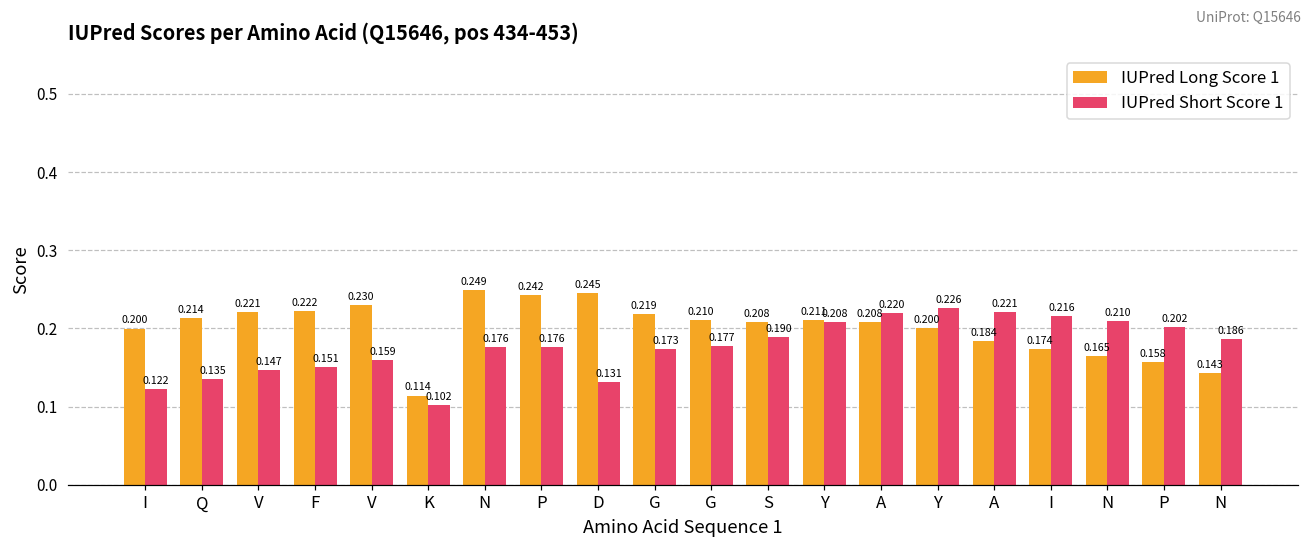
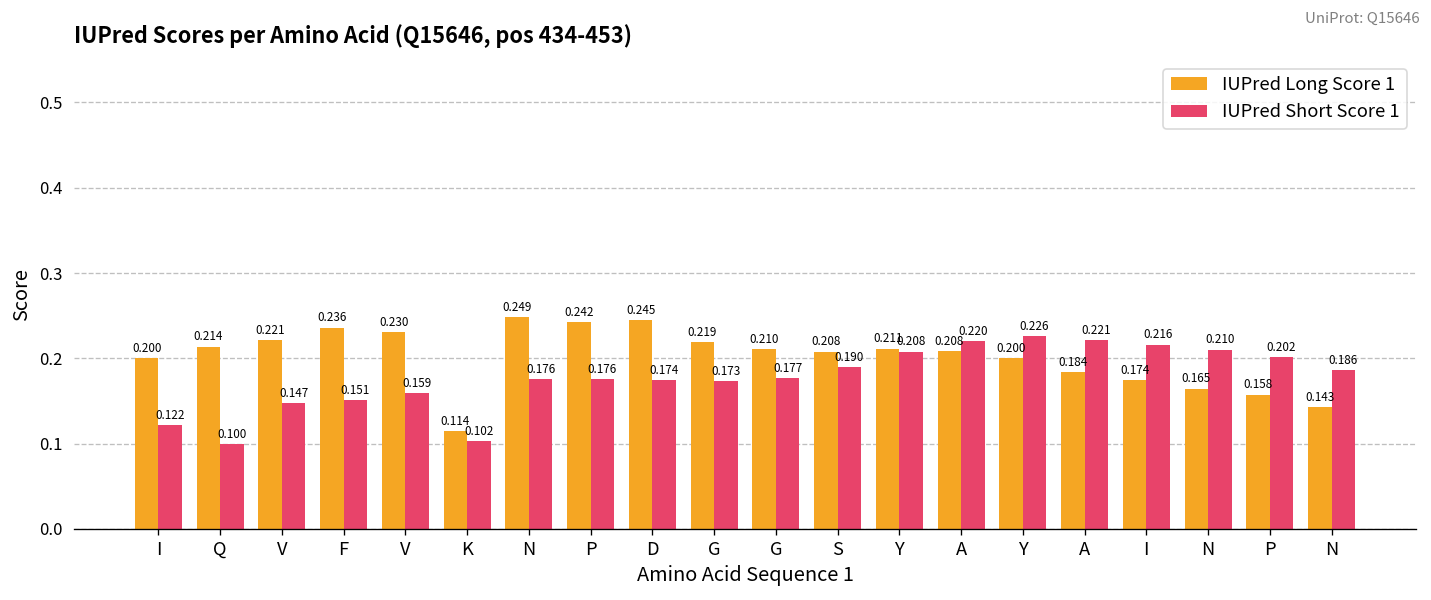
IUPred Short Score 1, Q: 0.135 -> 0.100
IUPred Long Score 1, F: 0.222 -> 0.236
IUPred Short Score 1, D: 0.131 -> 0.174
